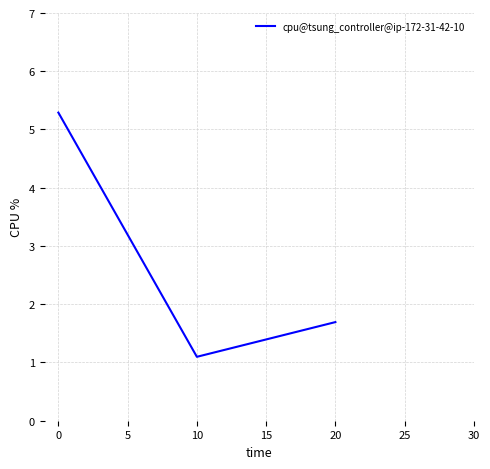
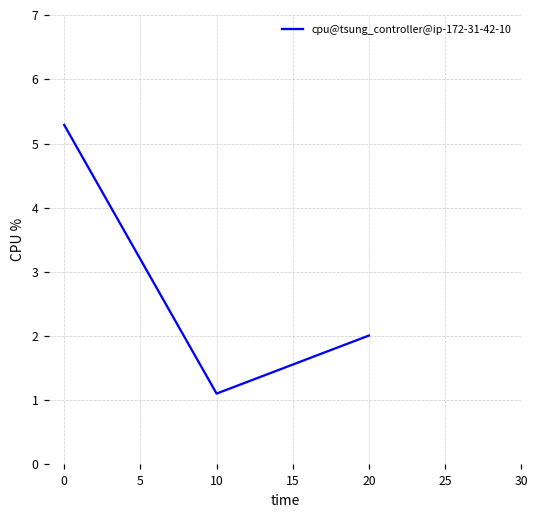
20: 1.7 -> 2.0
